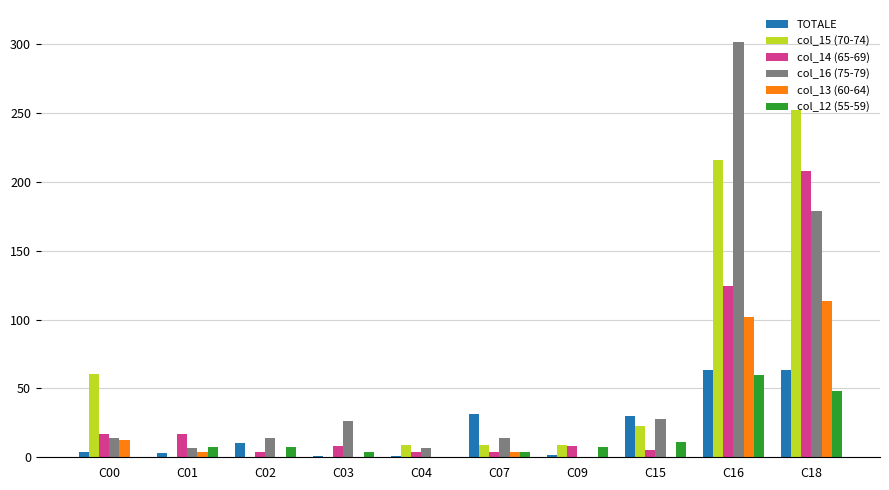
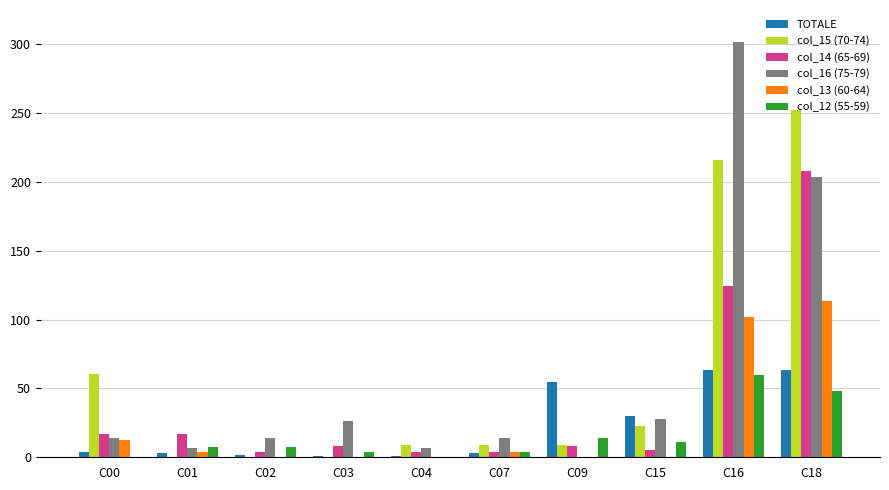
TOTALE, C02: 10 -> 2
TOTALE, C07: 31 -> 3
TOTALE, C09: 2 -> 55
col_12 (55-59), C09: 8 -> 14
col_16 (75-79), C18: 179 -> 204
